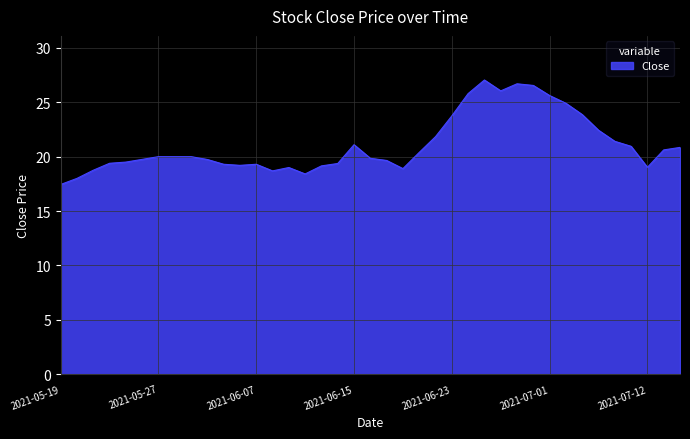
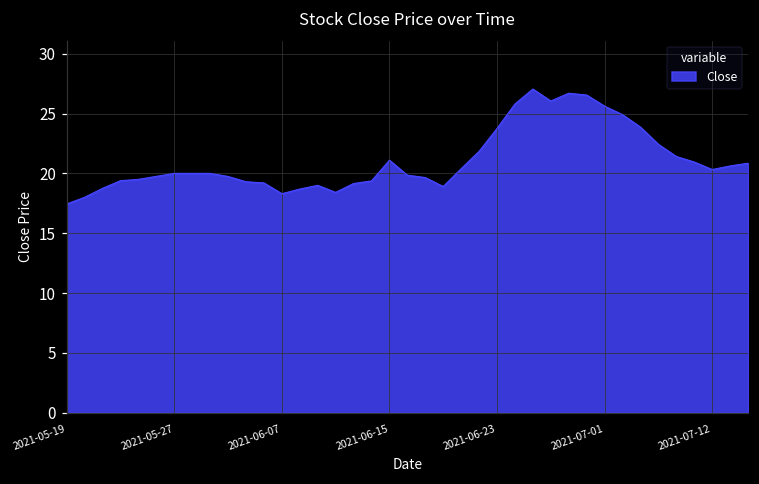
2021-06-07: 19.3 -> 18.3
2021-07-12: 19.0 -> 20.3
